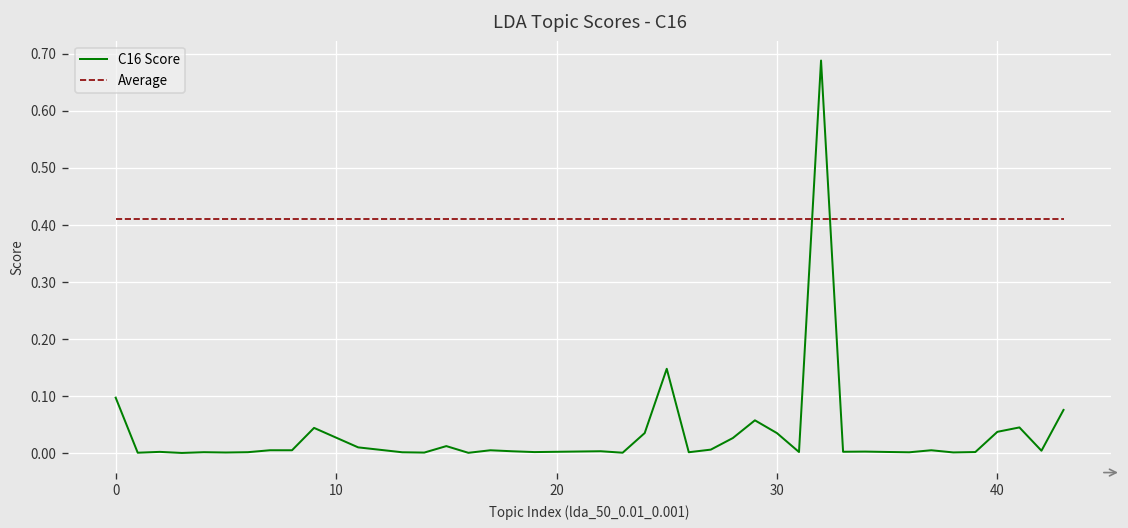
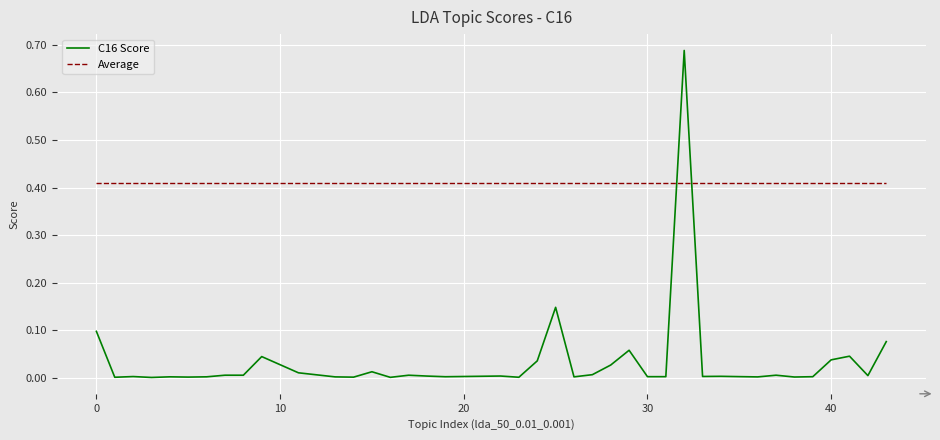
C16 Score, 30: 0.04 -> 0.00
